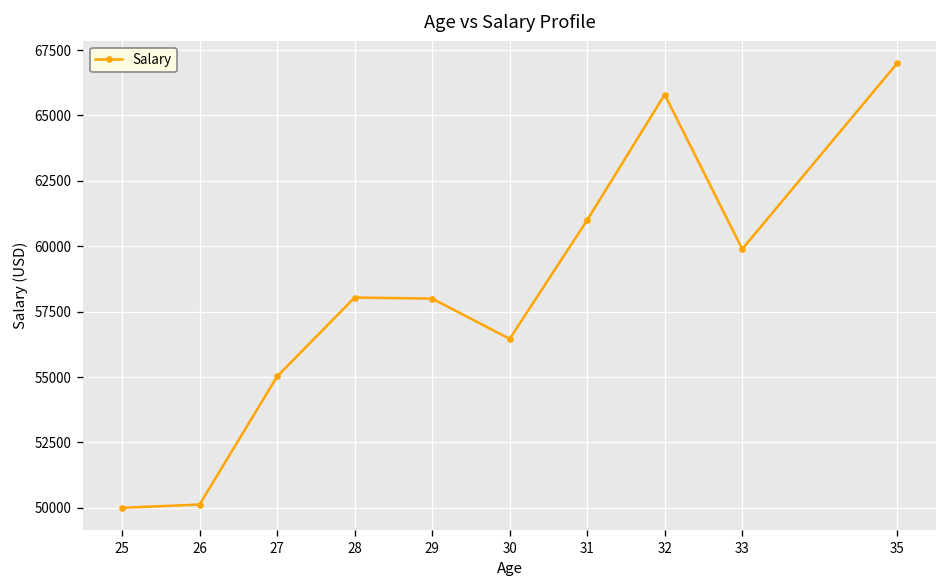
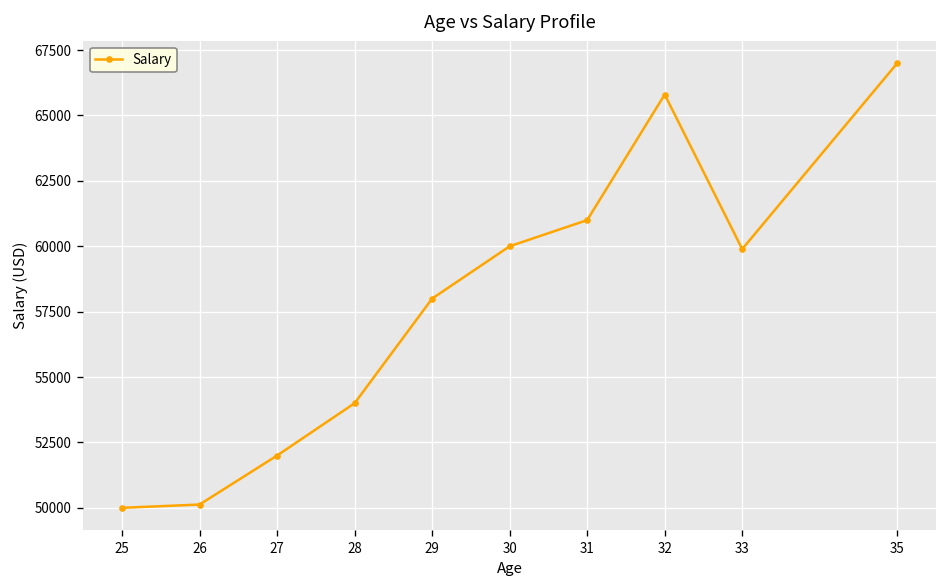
27: 55000 -> 52000
28: 58000 -> 54000
30: 56500 -> 60000
